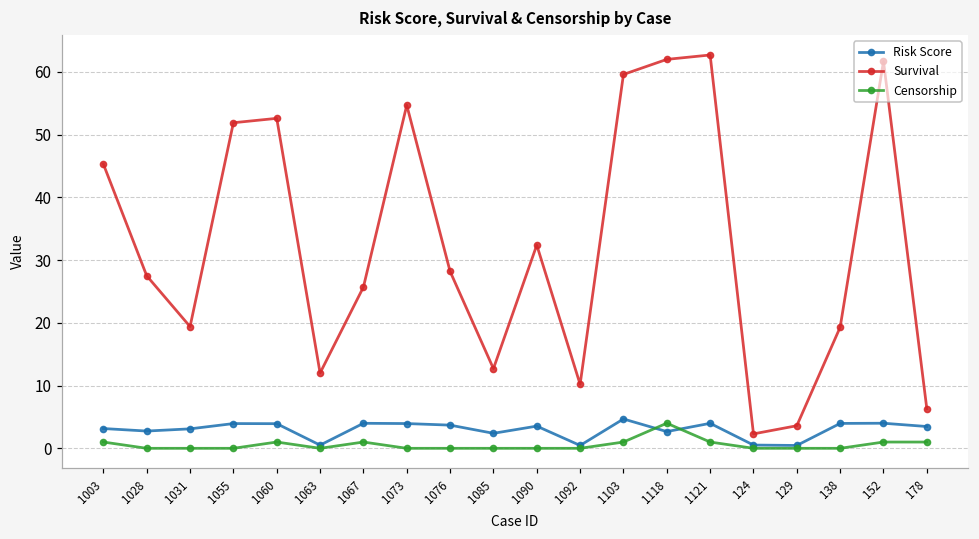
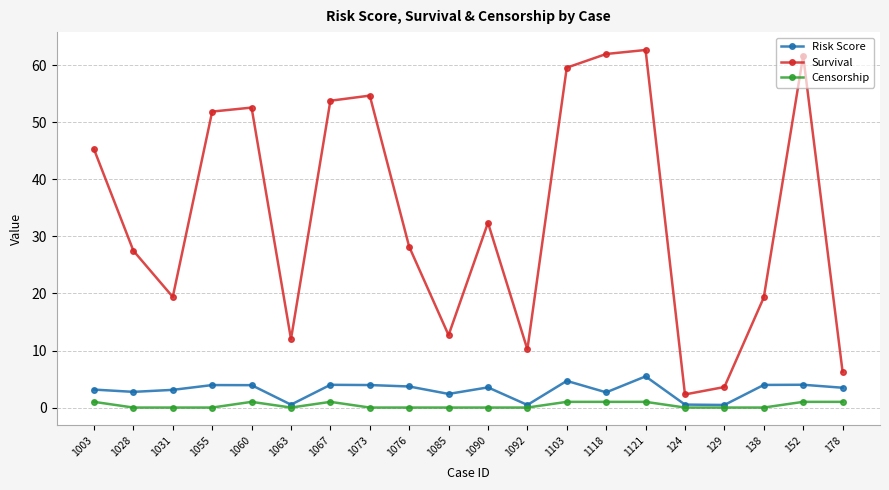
Survival, 1067: 26 -> 54
Censorship, 1118: 4 -> 1
Risk Score, 1121: 4 -> 5
